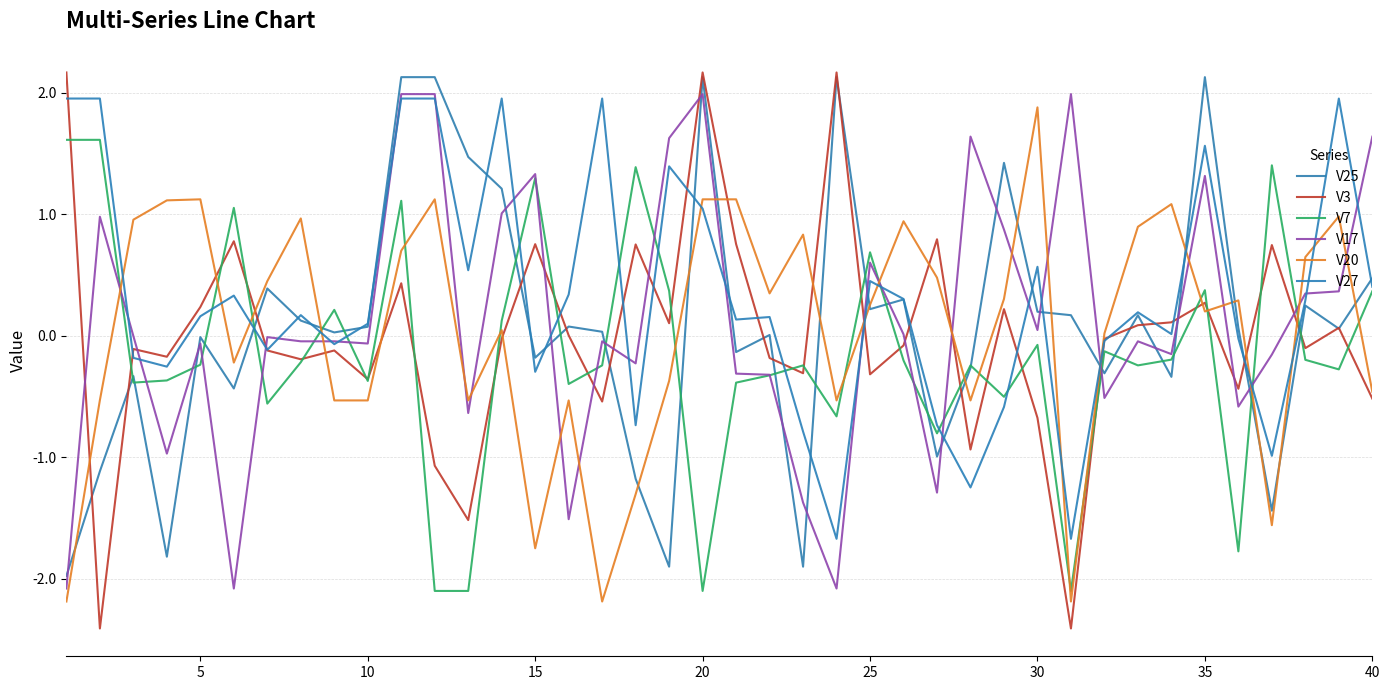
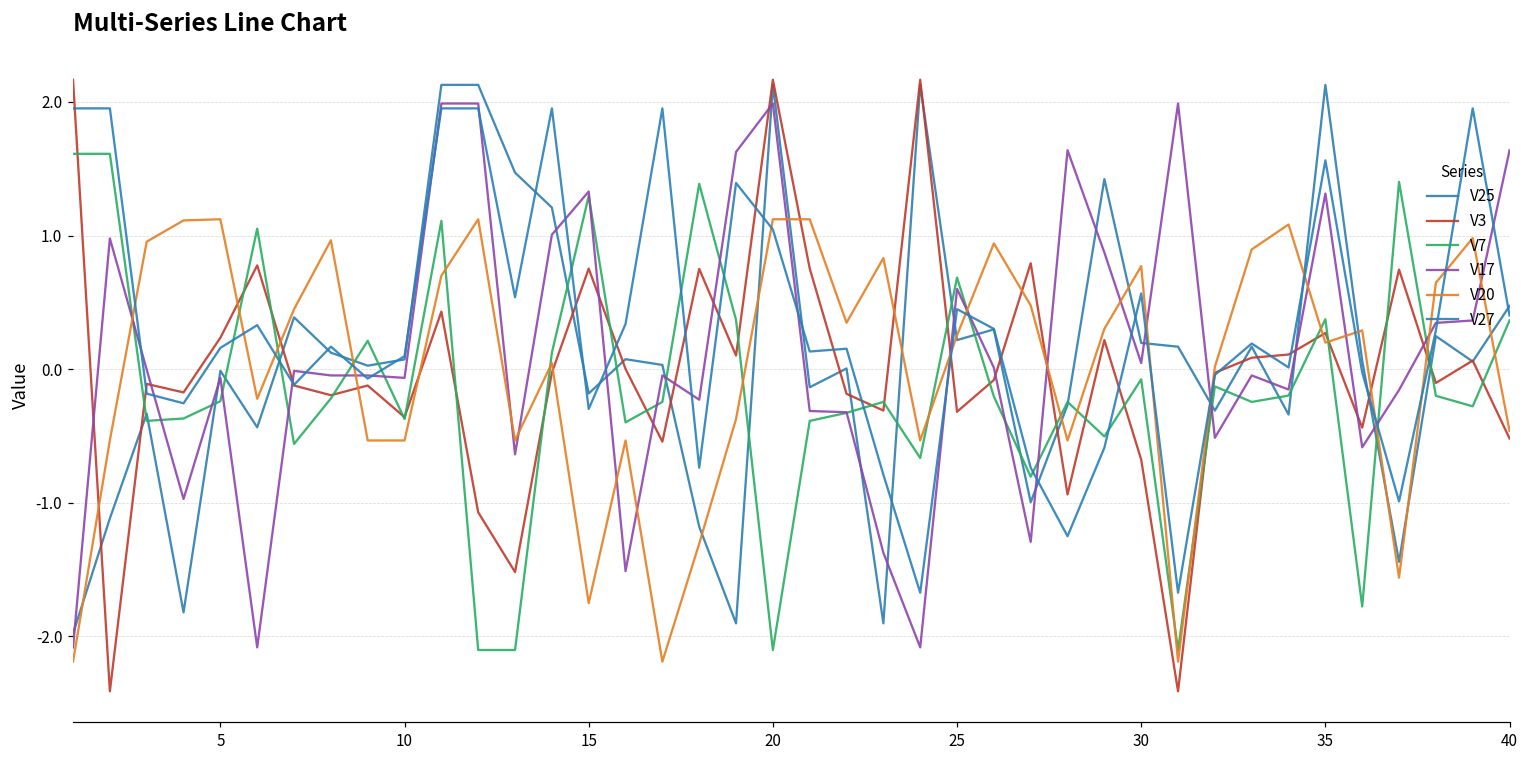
V20, 30: 1.88 -> 0.77
